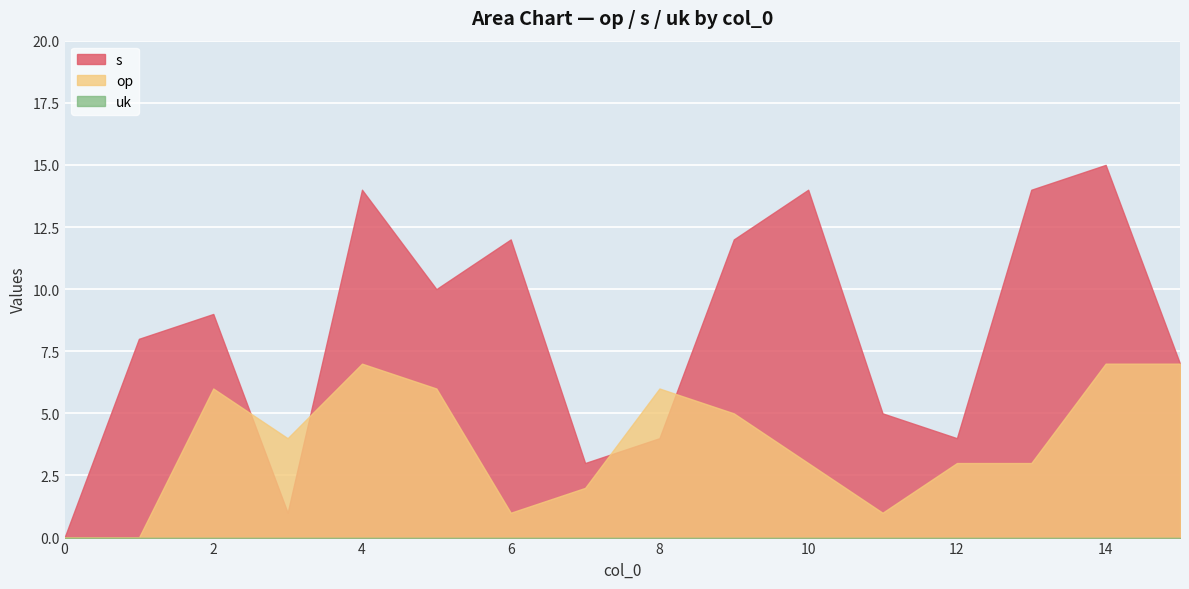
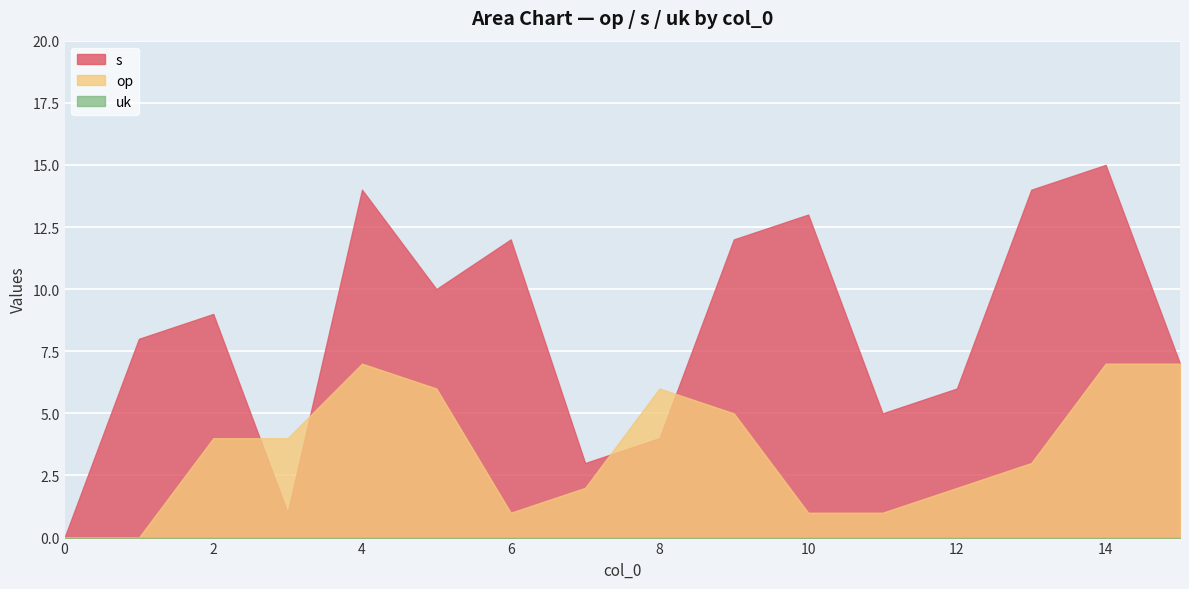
op, 2: 6 -> 4
s, 10: 14 -> 13
op, 10: 3 -> 1
s, 12: 4 -> 6
op, 12: 3 -> 2
